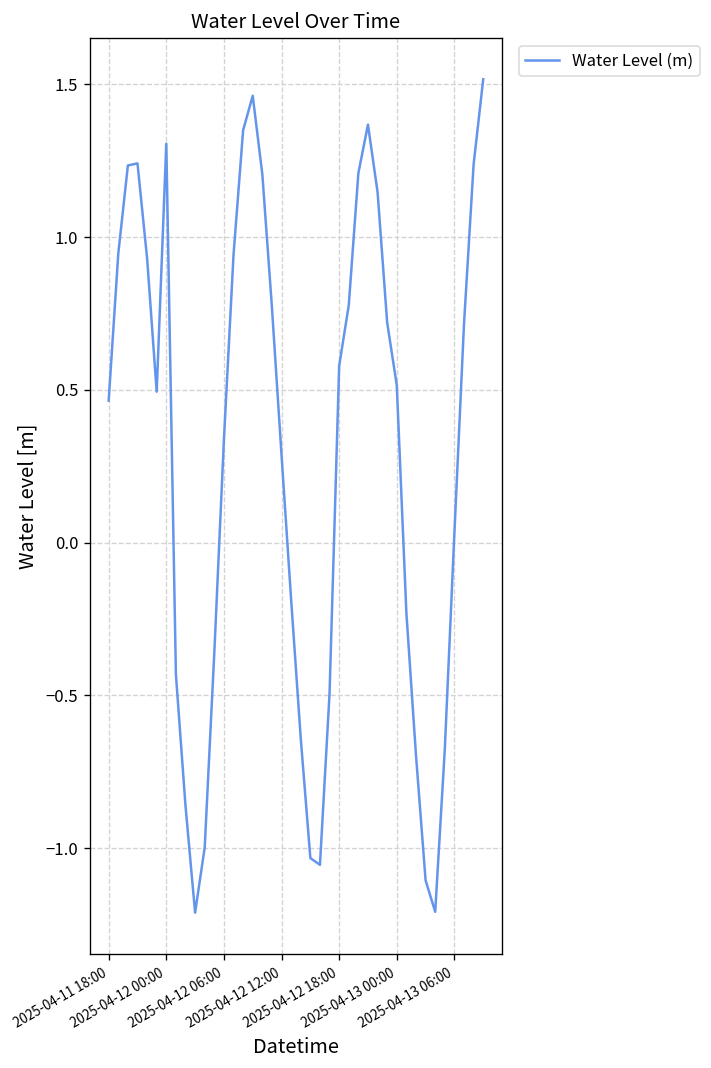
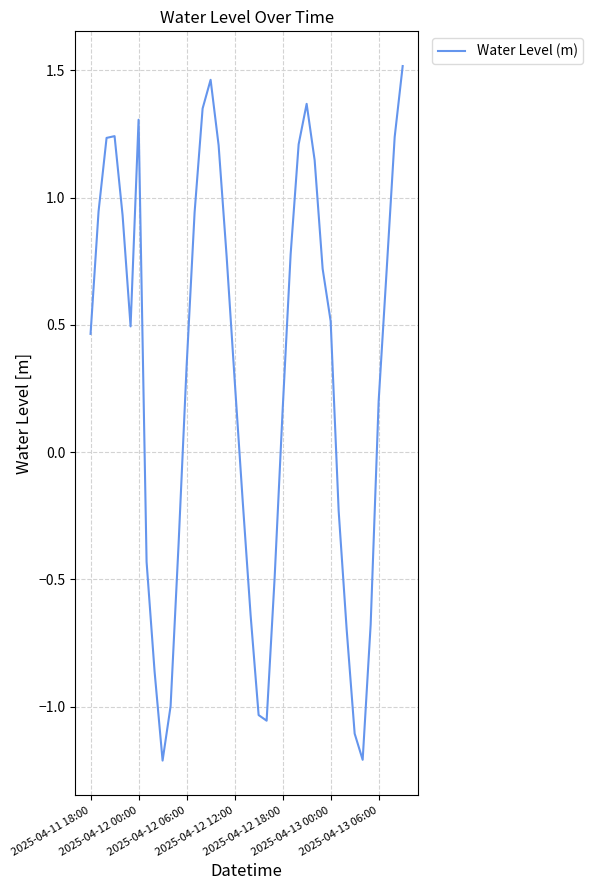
2025-04-12 18:00: 0.58 -> 0.17
2025-04-13 06:00: 0.03 -> 0.20
